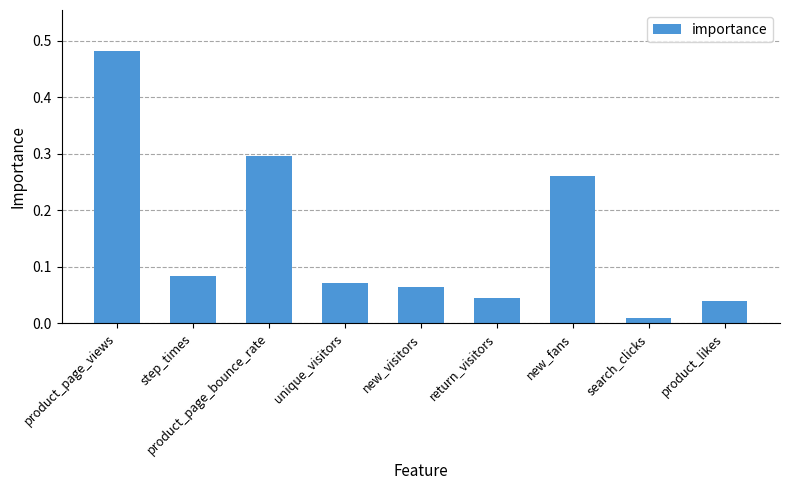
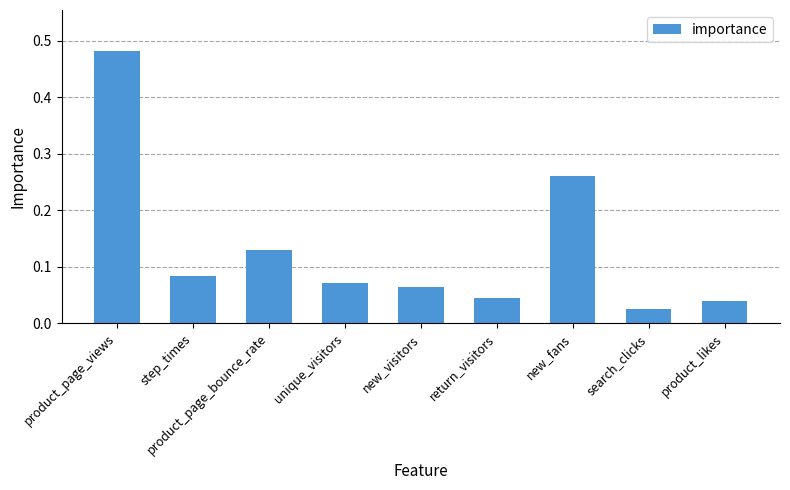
product_page_bounce_rate: 0.30 -> 0.13
search_clicks: 0.01 -> 0.03
